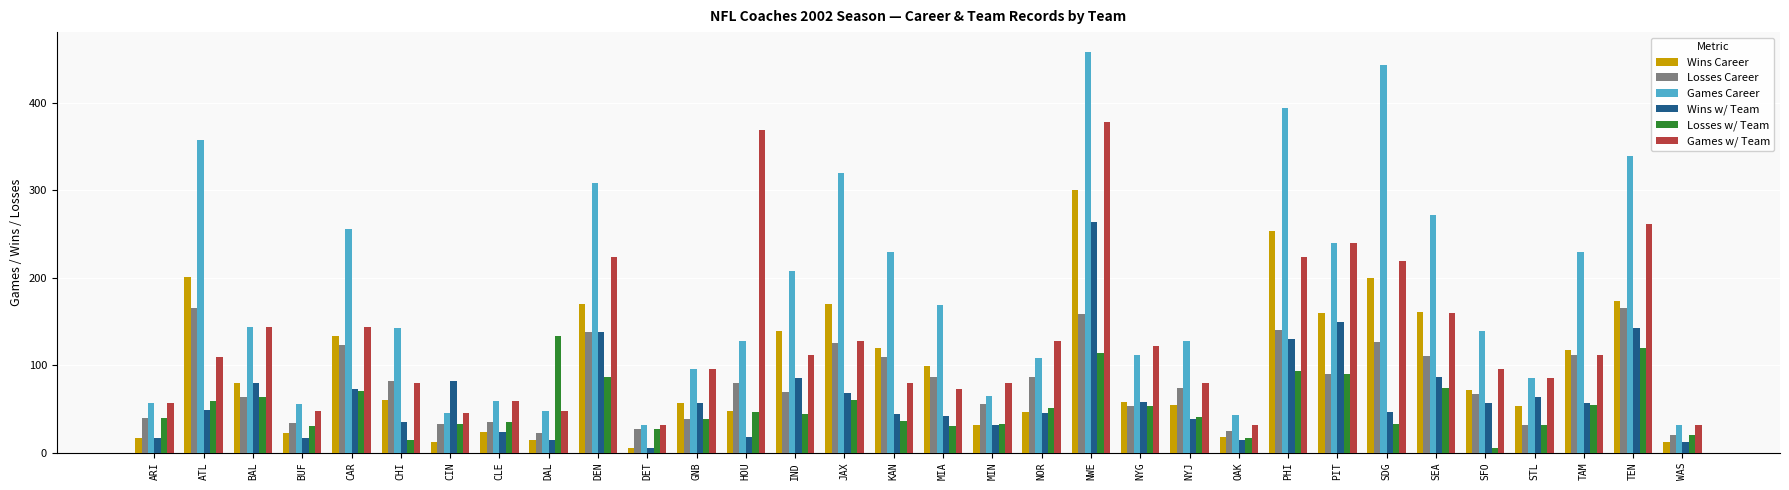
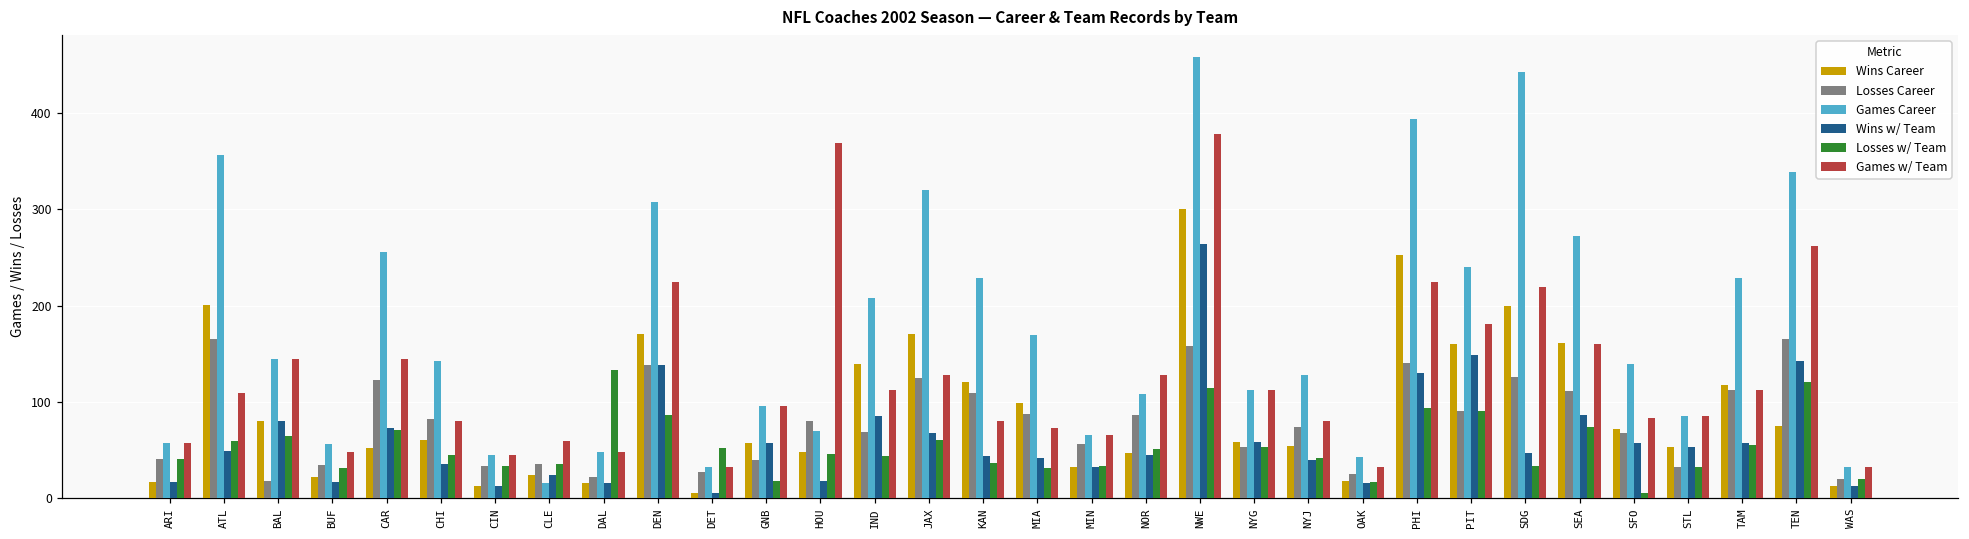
Losses Career, BAL: 60 -> 20
Wins Career, CAR: 130 -> 50
Losses w/ Team, CHI: 10 -> 50
Wins w/ Team, CIN: 80 -> 10
Games Career, CLE: 60 -> 20
Losses w/ Team, DET: 30 -> 50
Losses w/ Team, GNB: 40 -> 20
Games Career, HOU: 130 -> 70
Games w/ Team, MIN: 80 -> 70
Games w/ Team, NYG: 120 -> 110
Games w/ Team, PIT: 240 -> 180
Games w/ Team, SFO: 100 -> 80
Wins w/ Team, STL: 60 -> 50
Wins Career, TEN: 170 -> 80
